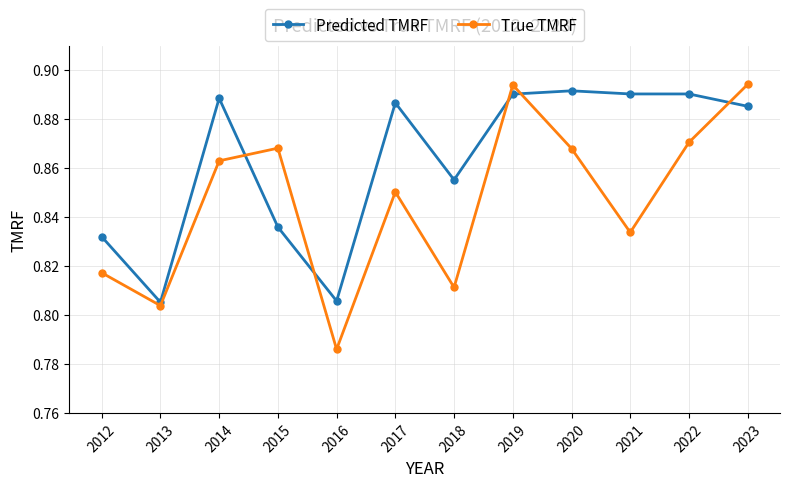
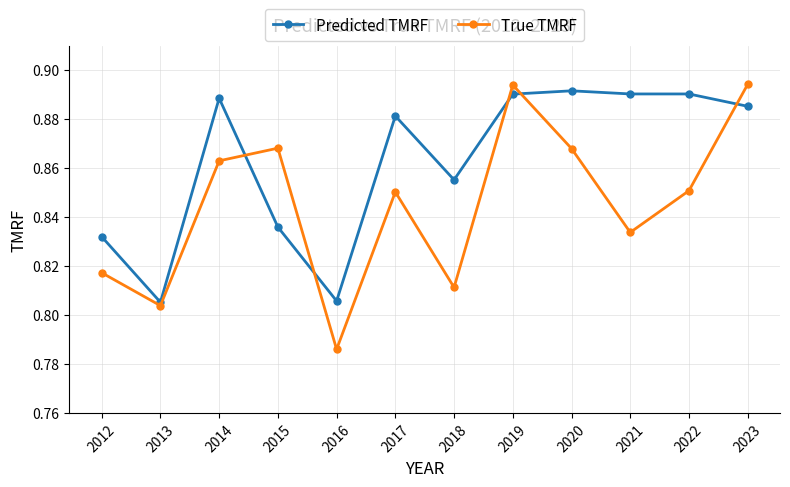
Predicted TMRF, 2017: 0.887 -> 0.881
True TMRF, 2022: 0.870 -> 0.851
